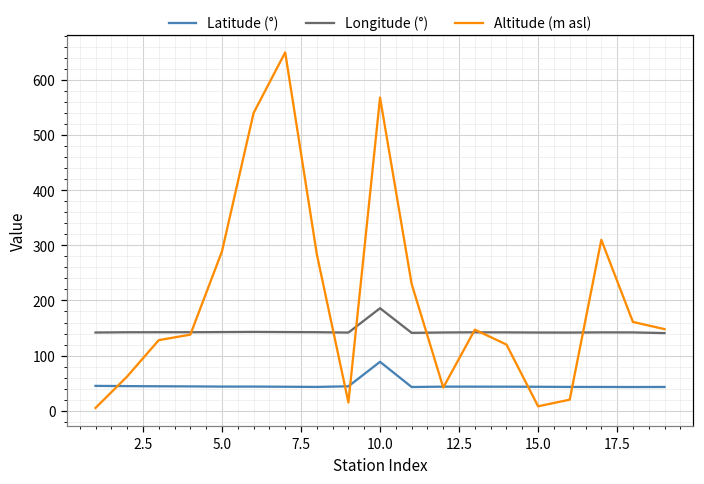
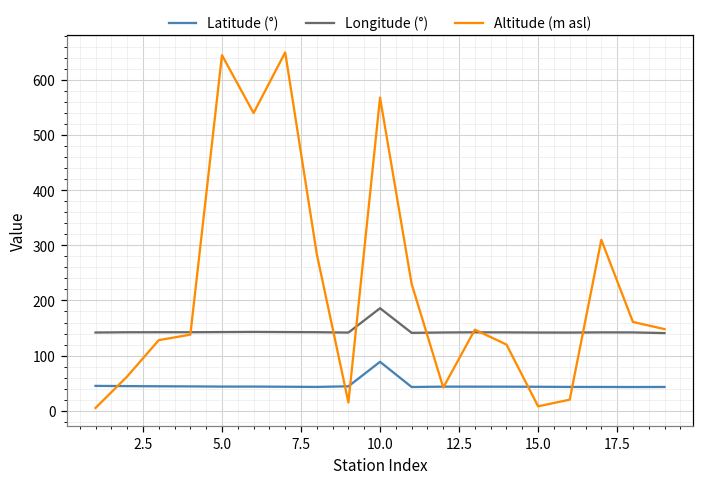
Altitude (m asl), 5.0: 290 -> 650
